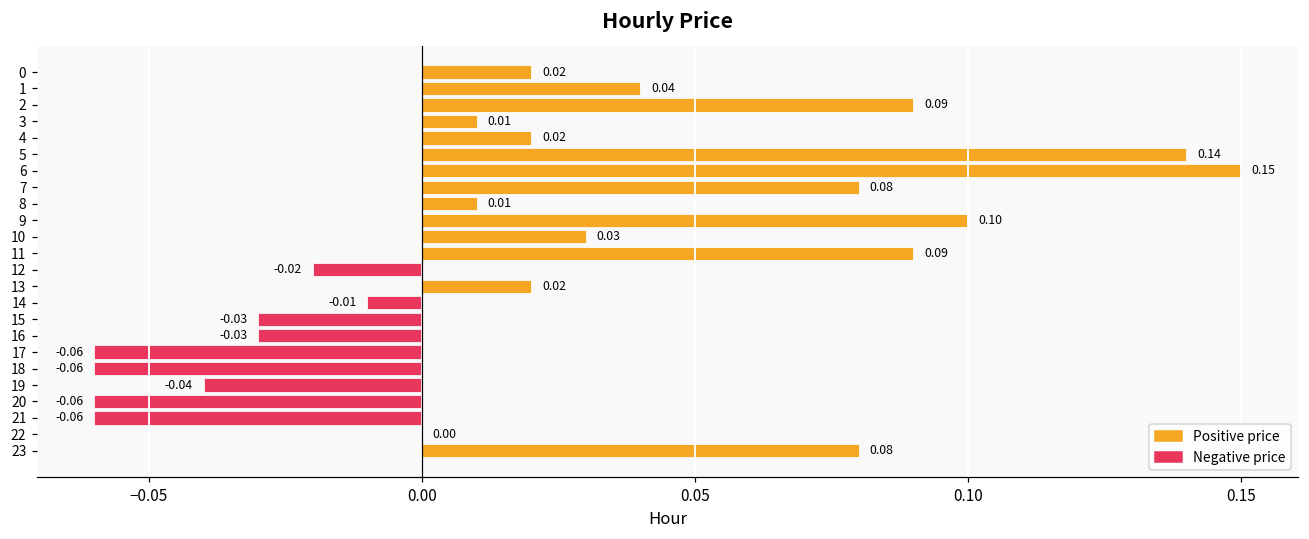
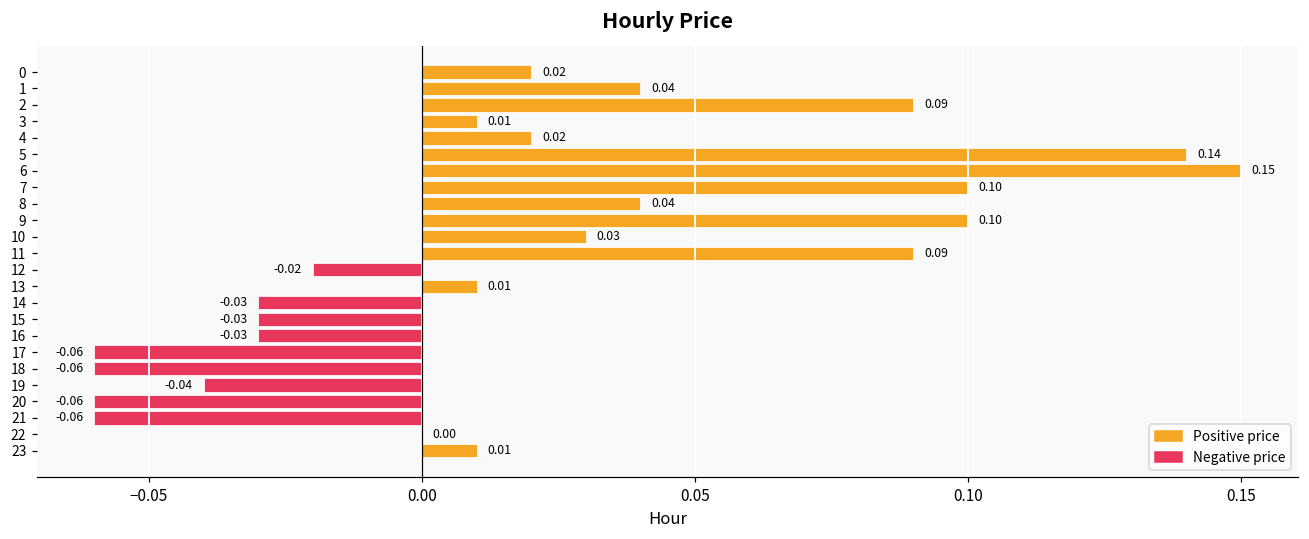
7: 0.08 -> 0.10
8: 0.01 -> 0.04
13: 0.02 -> 0.01
14: -0.01 -> -0.03
23: 0.08 -> 0.01
